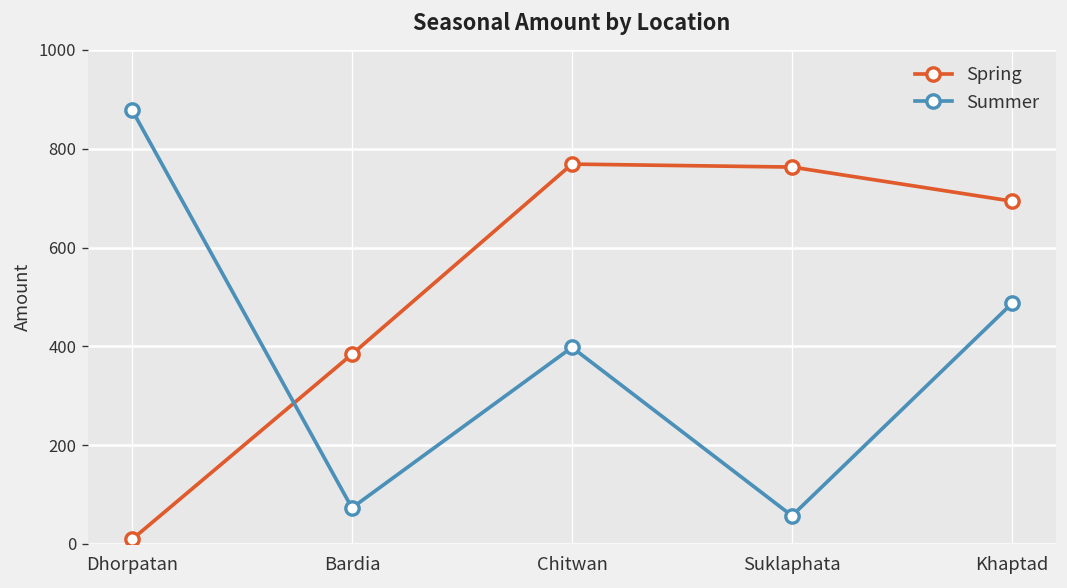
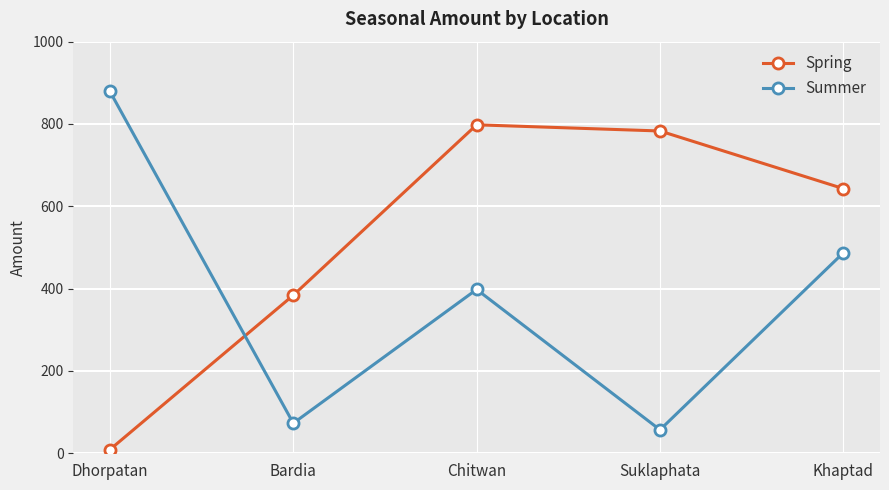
Spring, Chitwan: 770 -> 800
Spring, Suklaphata: 760 -> 780
Spring, Khaptad: 690 -> 640
